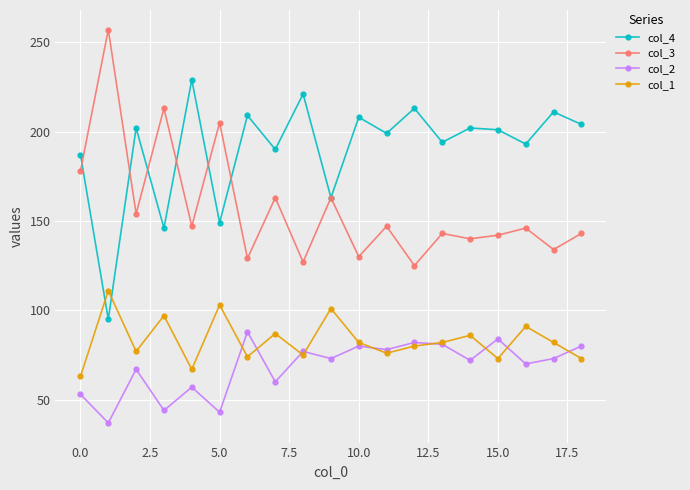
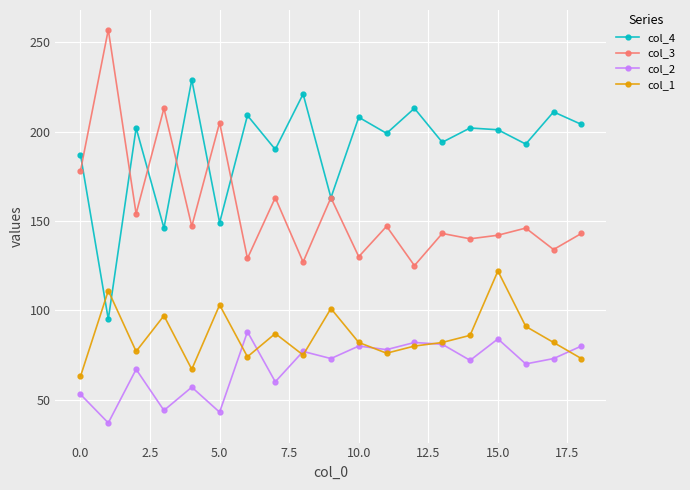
col_1, 15.0: 73 -> 122
